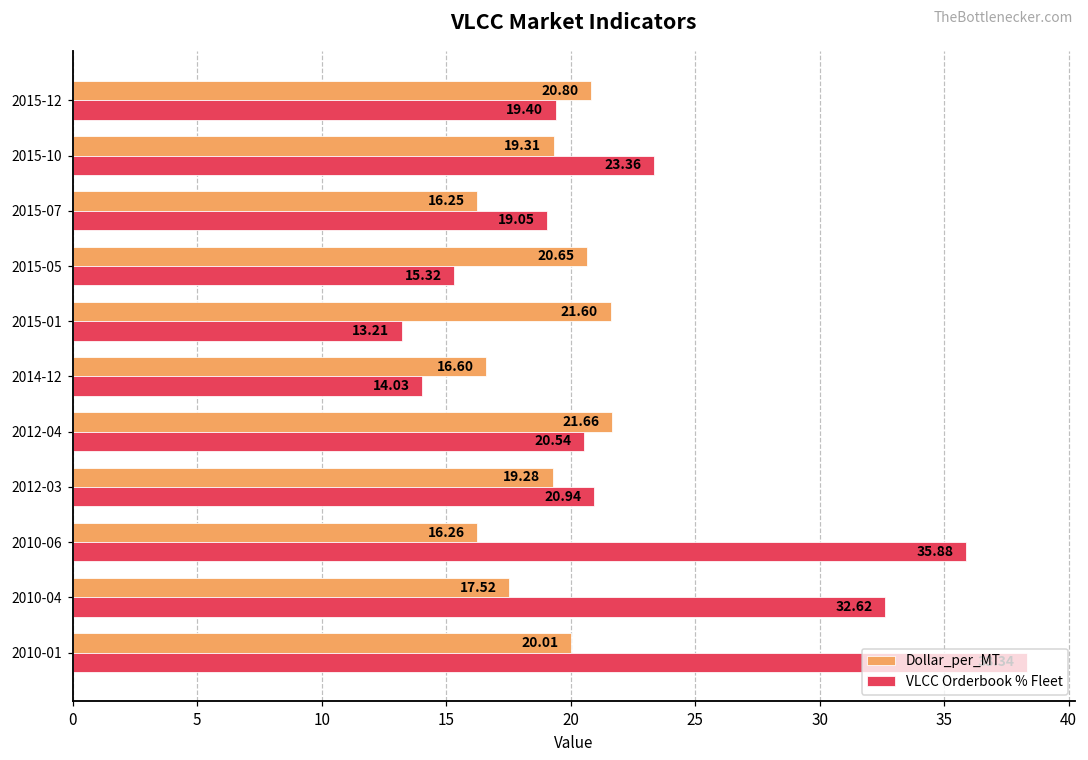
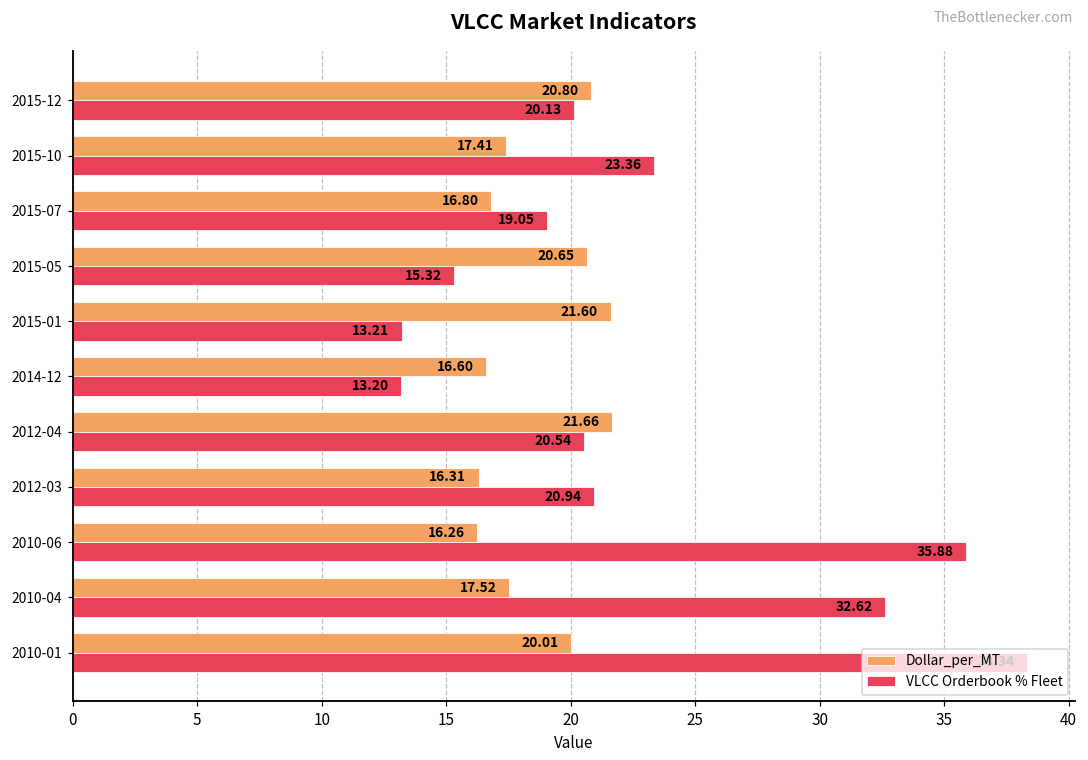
VLCC Orderbook % Fleet, 2015-12: 19.40 -> 20.13
Dollar_per_MT, 2015-10: 19.31 -> 17.41
Dollar_per_MT, 2015-07: 16.25 -> 16.80
VLCC Orderbook % Fleet, 2014-12: 14.03 -> 13.20
Dollar_per_MT, 2012-03: 19.28 -> 16.31
